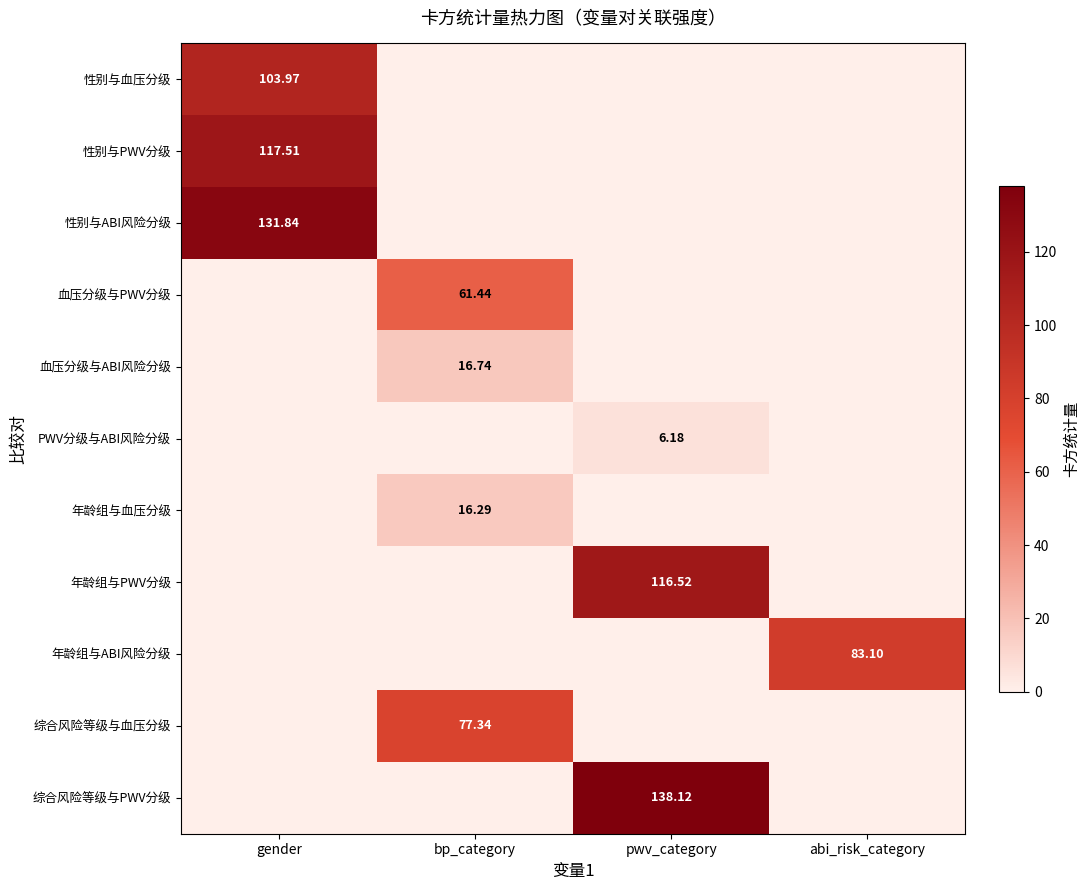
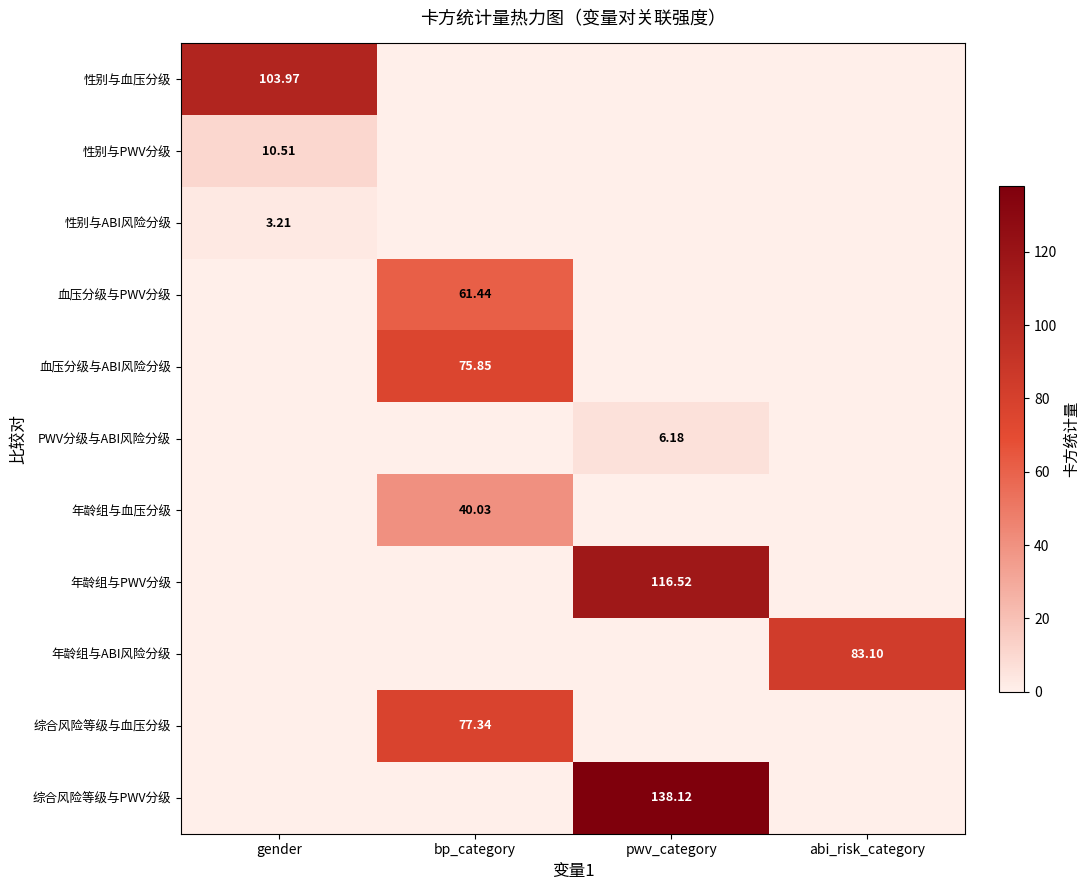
性别与PWV分级, gender: 117.51 -> 10.51
性别与ABI风险分级, gender: 131.84 -> 3.21
血压分级与ABI风险分级, bp_category: 16.74 -> 75.85
年龄组与血压分级, bp_category: 16.29 -> 40.03
